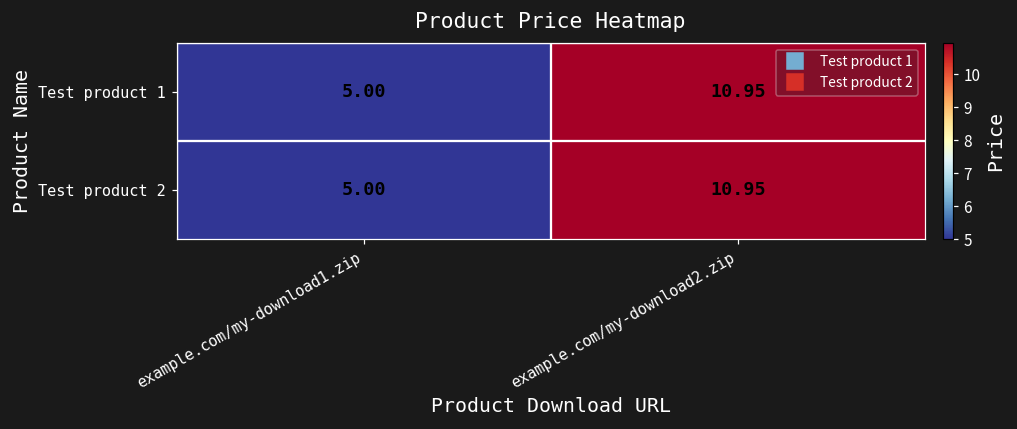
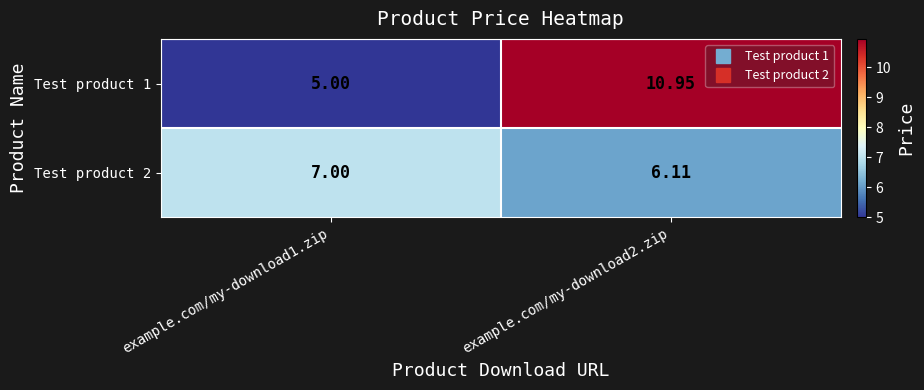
Test product 2, example.com/my-download1.zip: 5.00 -> 7.00
Test product 2, example.com/my-download2.zip: 10.95 -> 6.11
